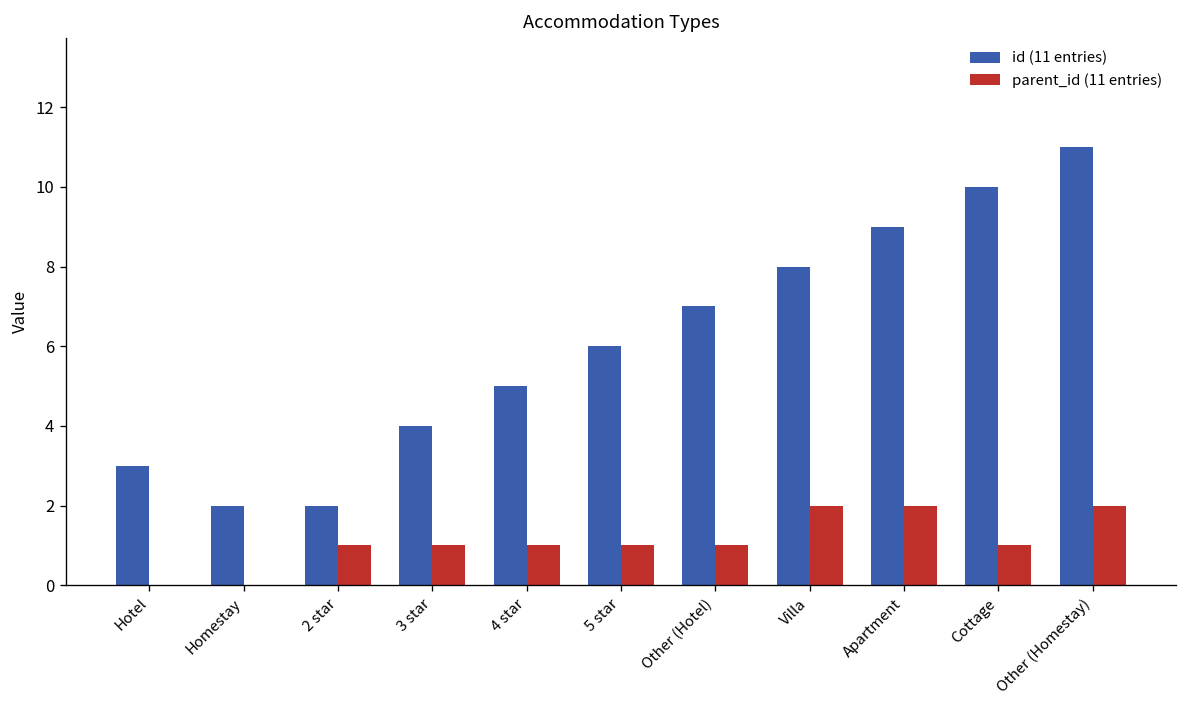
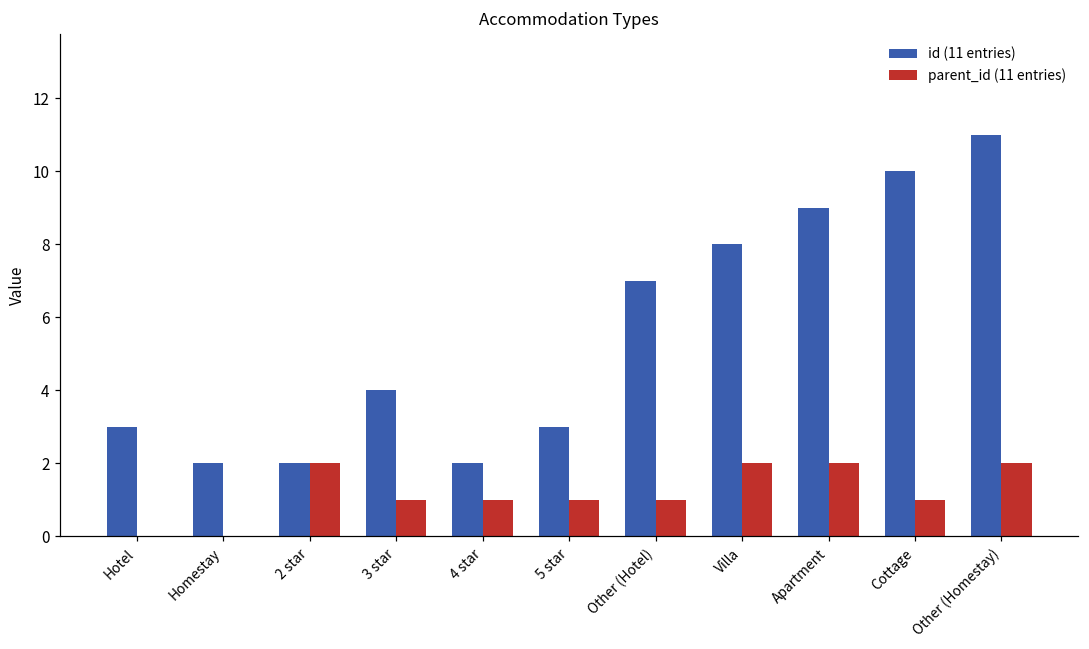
parent_id (11 entries), 2 star: 1 -> 2
id (11 entries), 4 star: 5 -> 2
id (11 entries), 5 star: 6 -> 3
